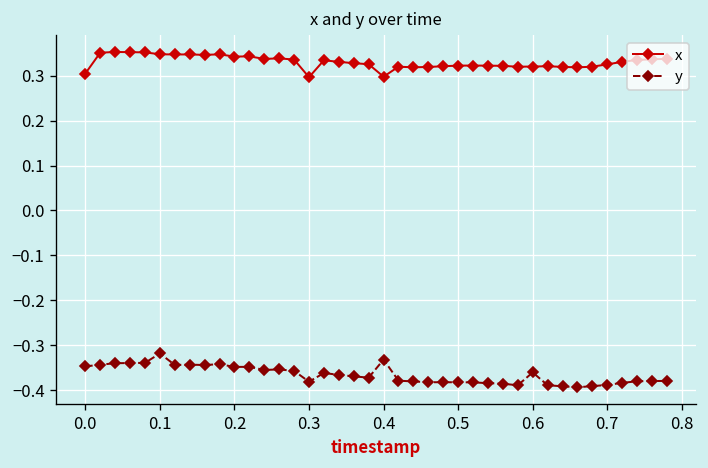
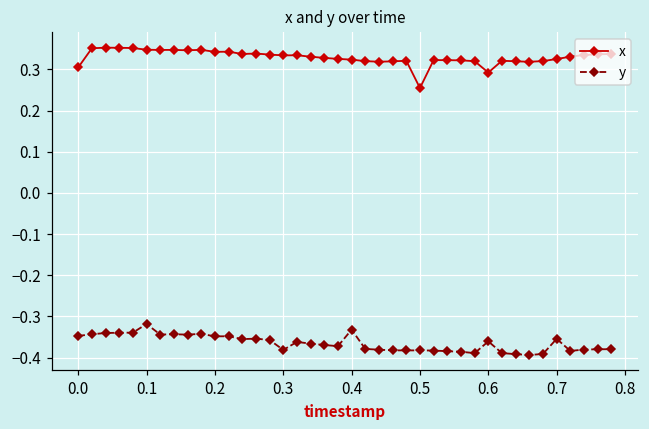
x, 0.3: 0.30 -> 0.33
x, 0.4: 0.30 -> 0.32
x, 0.5: 0.32 -> 0.25
x, 0.6: 0.32 -> 0.29
y, 0.7: -0.39 -> -0.35
